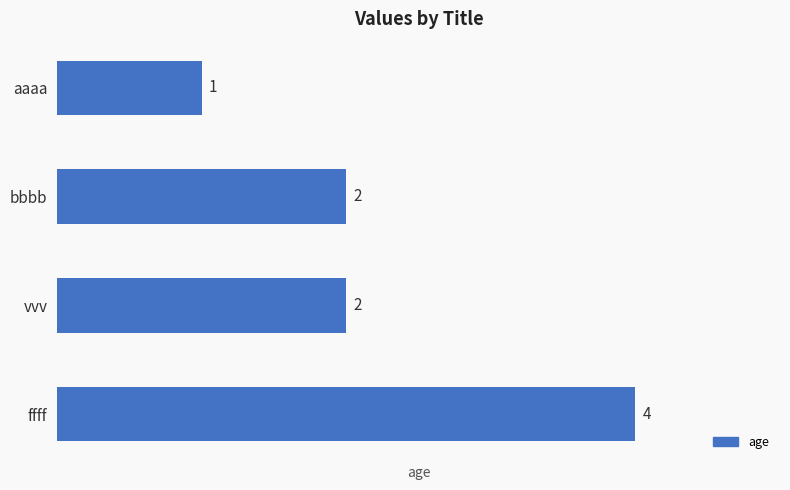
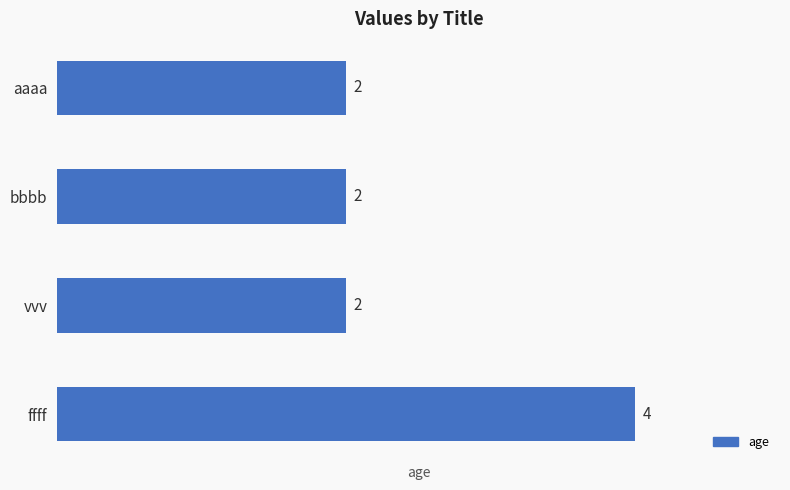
aaaa: 1 -> 2
